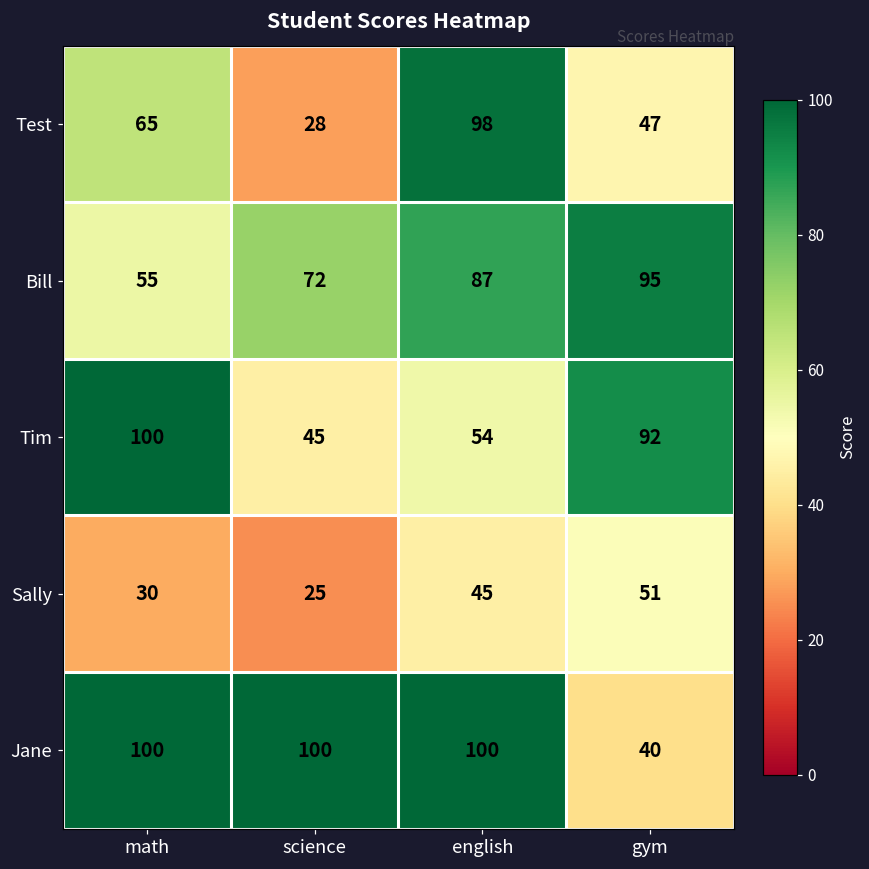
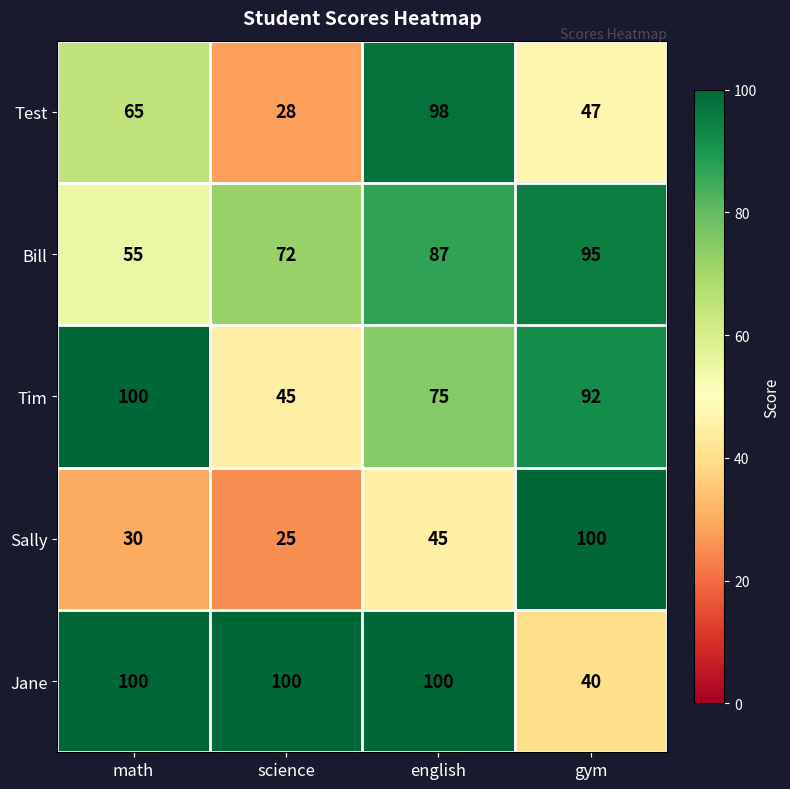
Tim, english: 54 -> 75
Sally, gym: 51 -> 100
